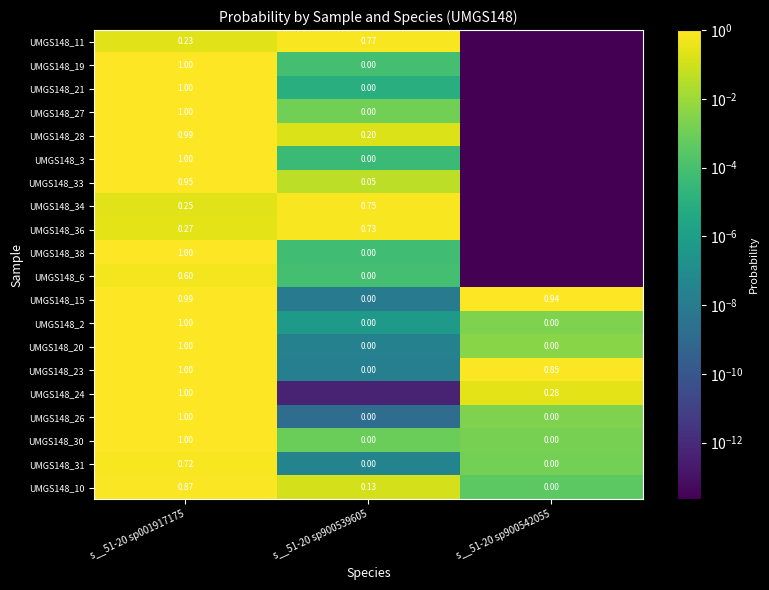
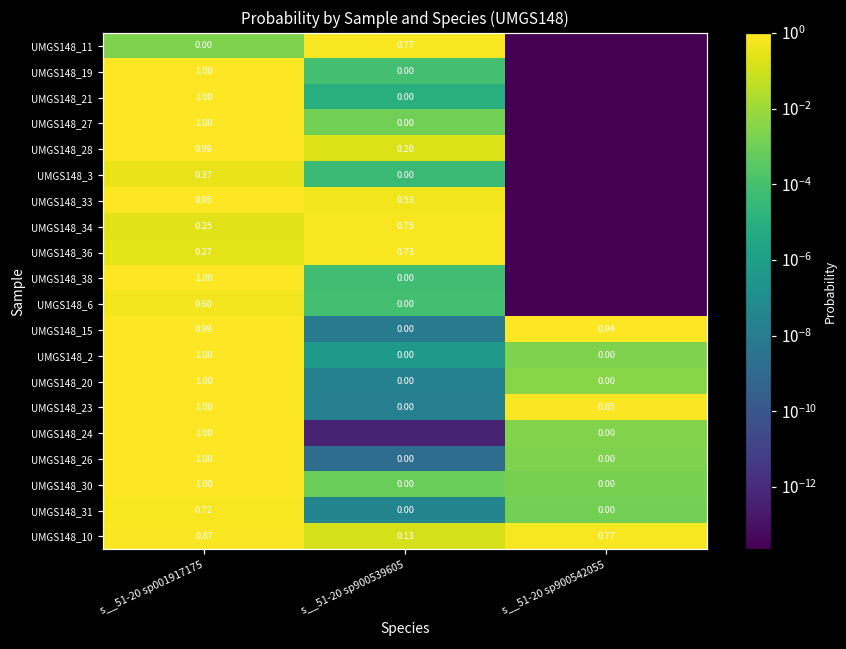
UMGS148_11, s__51-20 sp001917175: 0.23 -> 0.00
UMGS148_3, s__51-20 sp001917175: 1.00 -> 0.37
UMGS148_33, s__51-20 sp900539605: 0.05 -> 0.53
UMGS148_24, s__51-20 sp900542055: 0.28 -> 0.00
UMGS148_10, s__51-20 sp900542055: 0.00 -> 0.77
